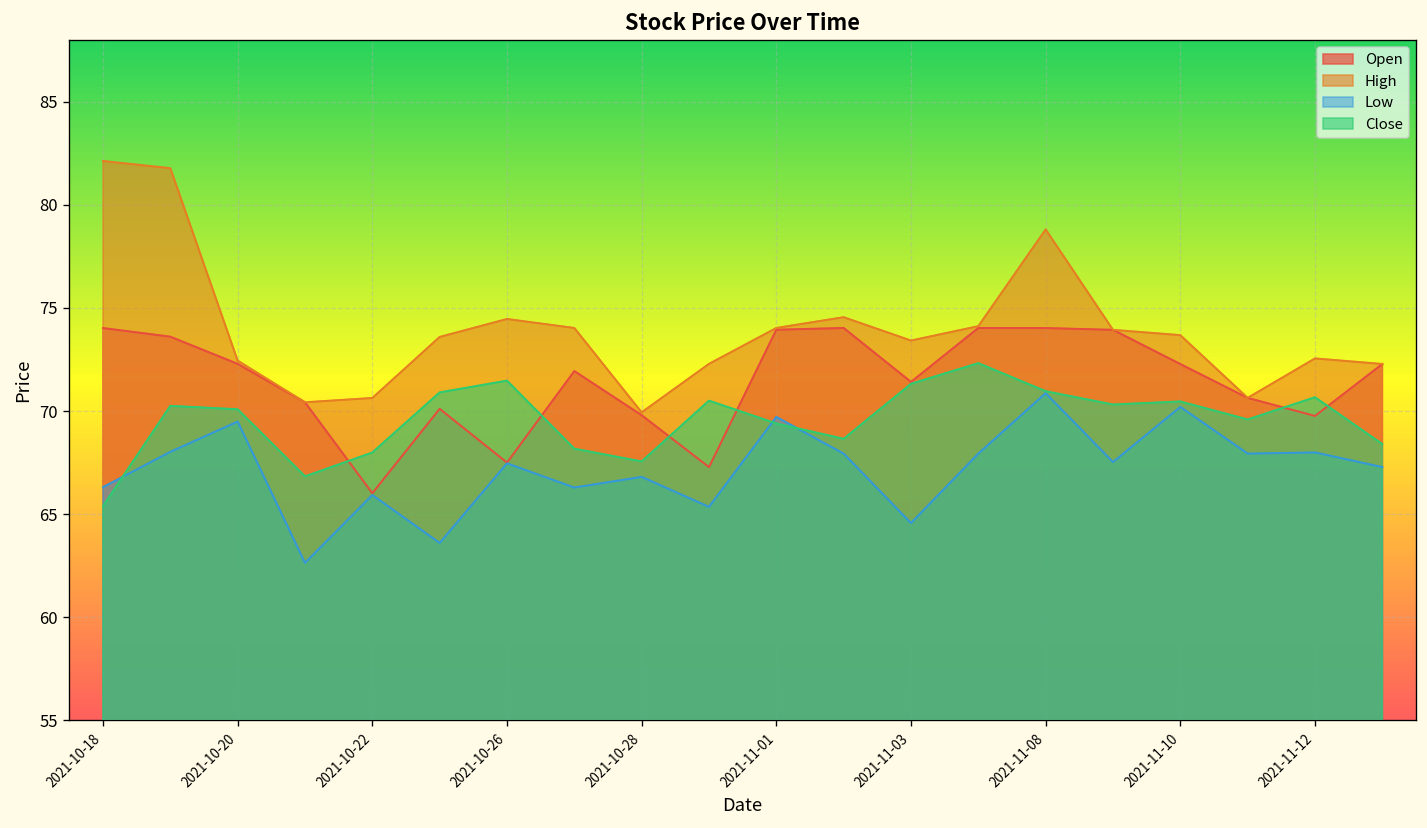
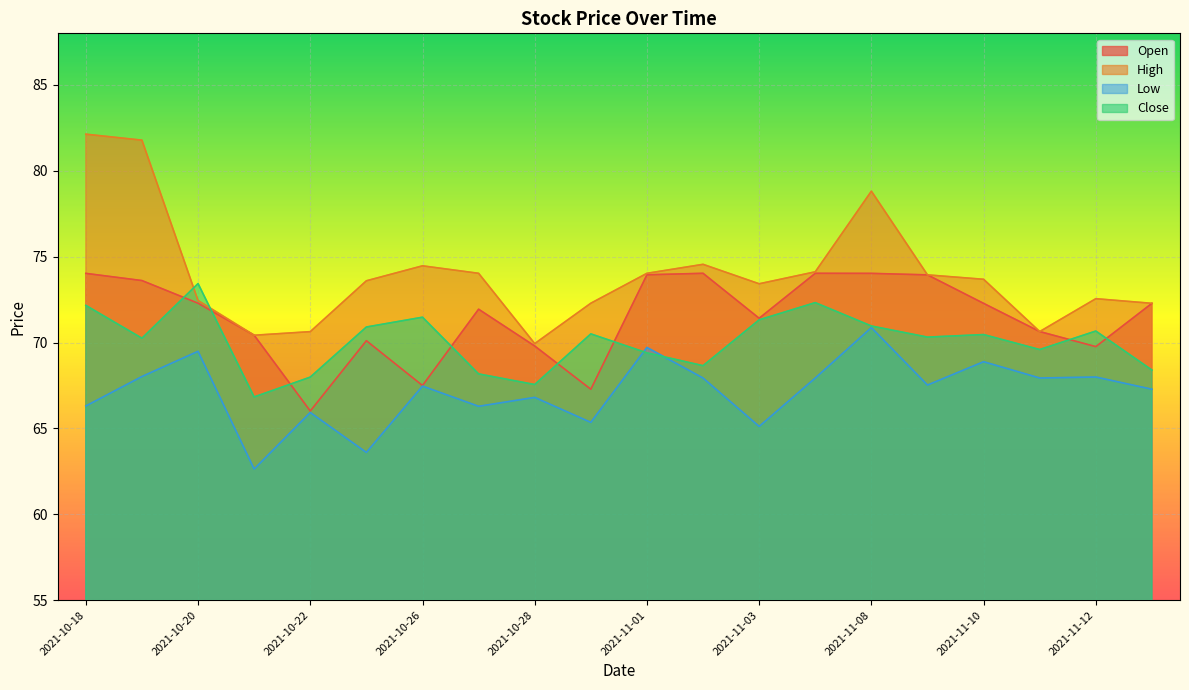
Close, 2021-10-18: 65.4 -> 72.2
Close, 2021-10-20: 70.1 -> 73.4
Low, 2021-11-03: 64.6 -> 65.1
Low, 2021-11-10: 70.2 -> 68.9
